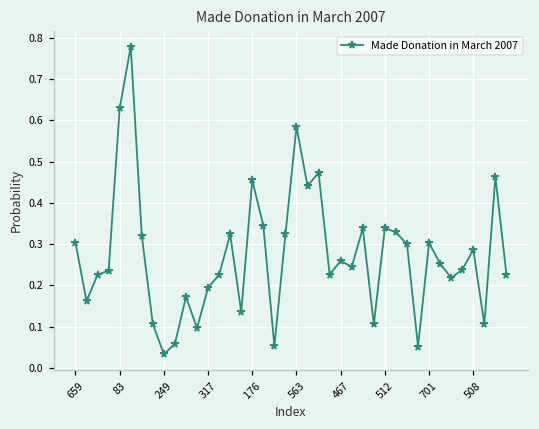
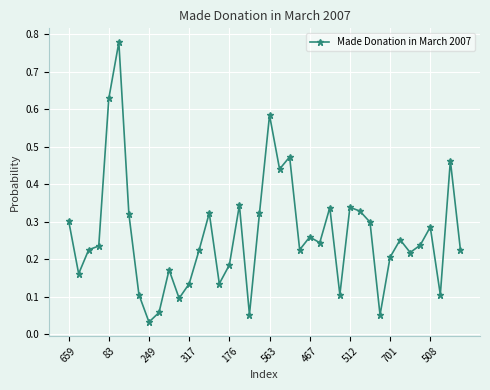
317: 0.19 -> 0.14
176: 0.45 -> 0.19
701: 0.30 -> 0.21
